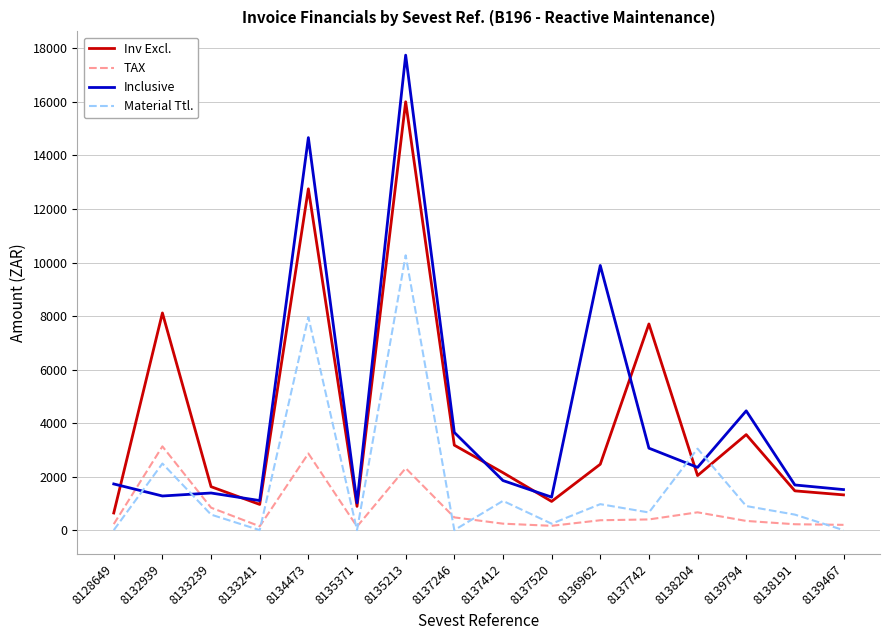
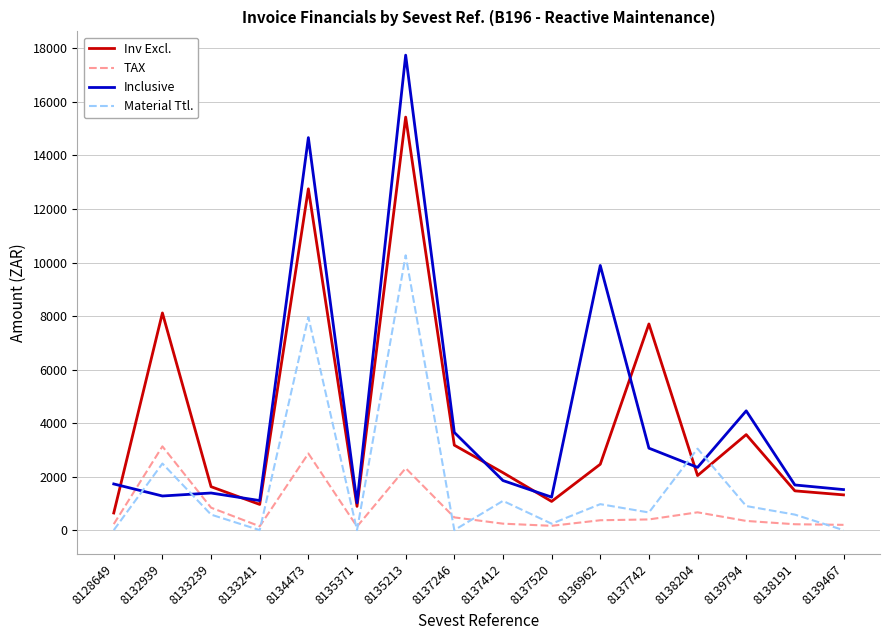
Inv Excl., 8135213: 16000 -> 15400
